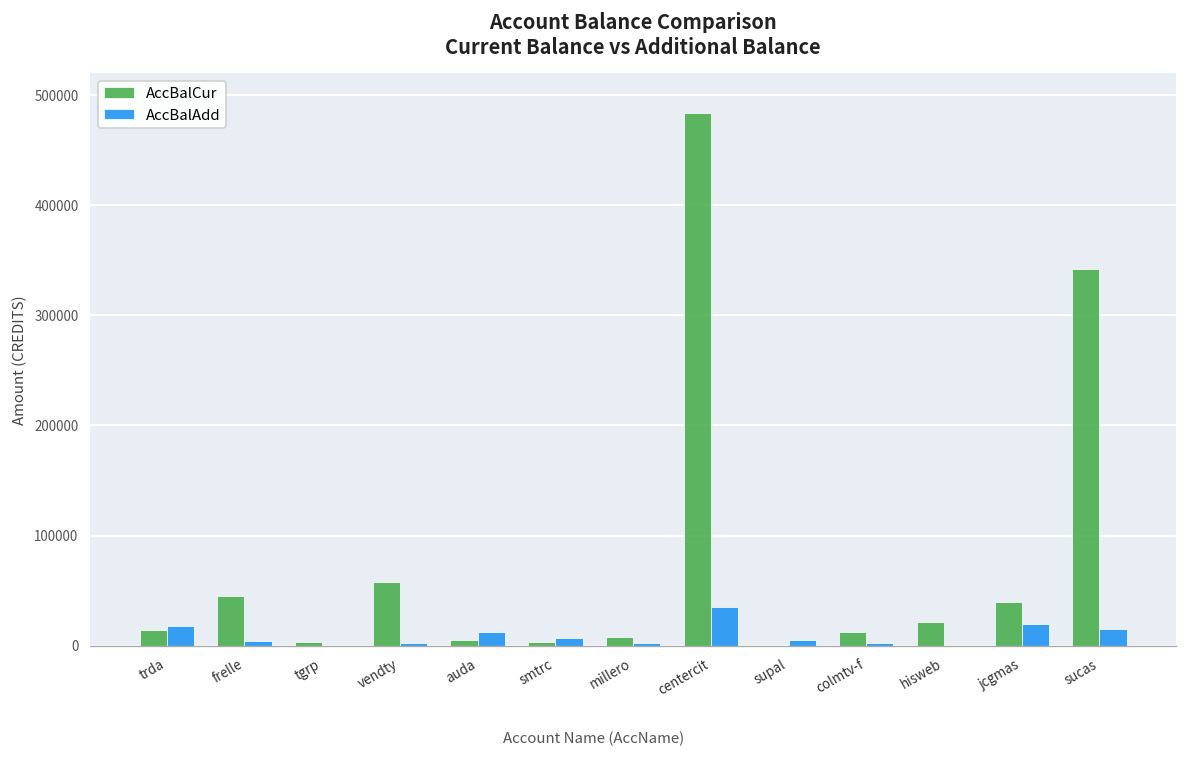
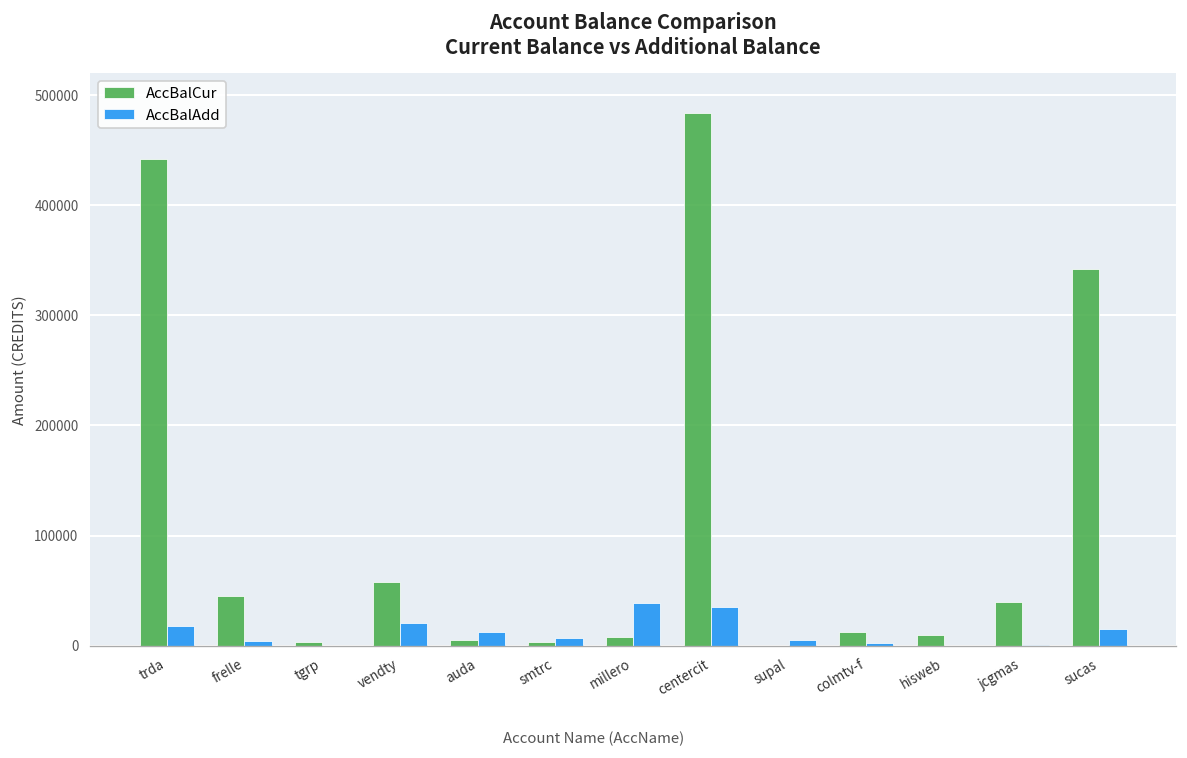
AccBalCur, trda: 10000 -> 440000
AccBalAdd, vendty: 0 -> 20000
AccBalAdd, millero: 0 -> 40000
AccBalCur, hisweb: 20000 -> 10000
AccBalAdd, jcgmas: 20000 -> 0
